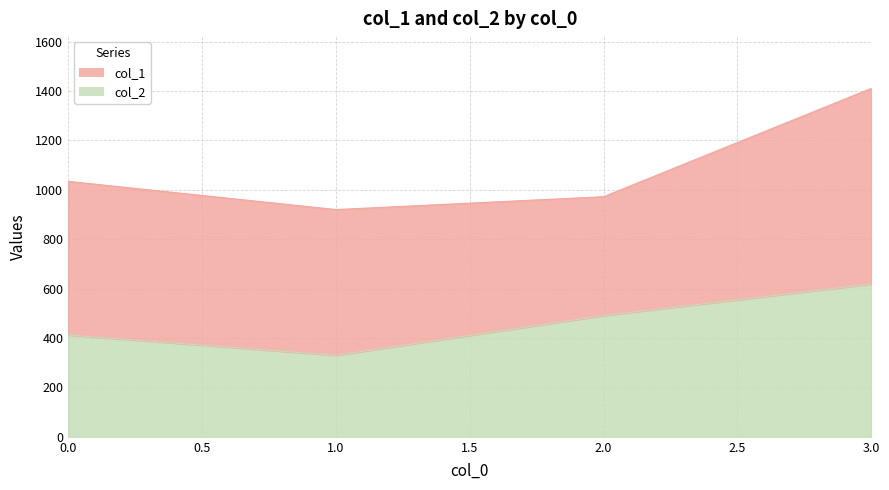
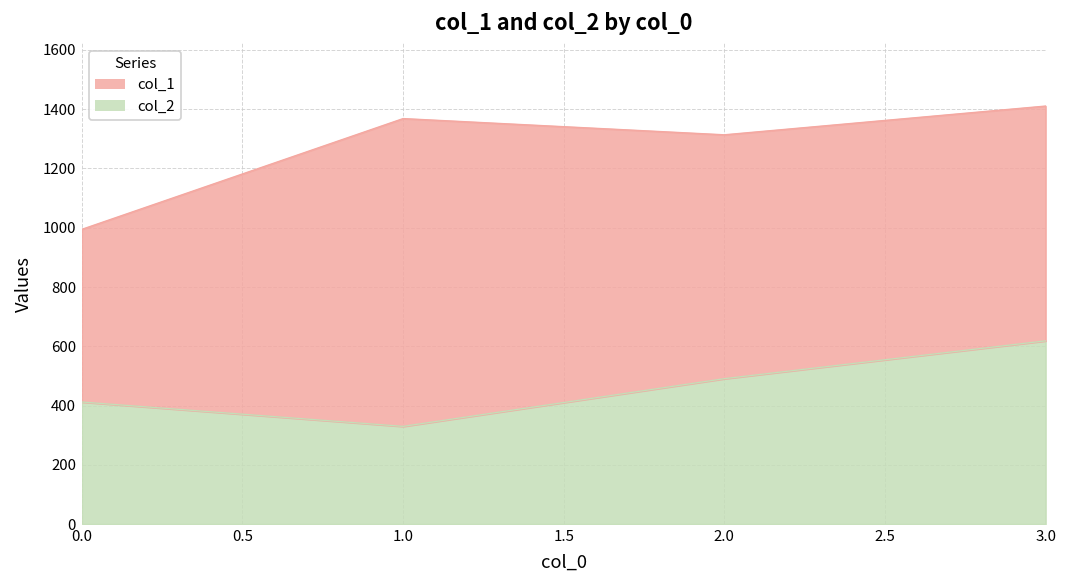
col_1, 0.0: 1030 -> 990
col_1, 1.0: 920 -> 1370
col_1, 2.0: 970 -> 1310
